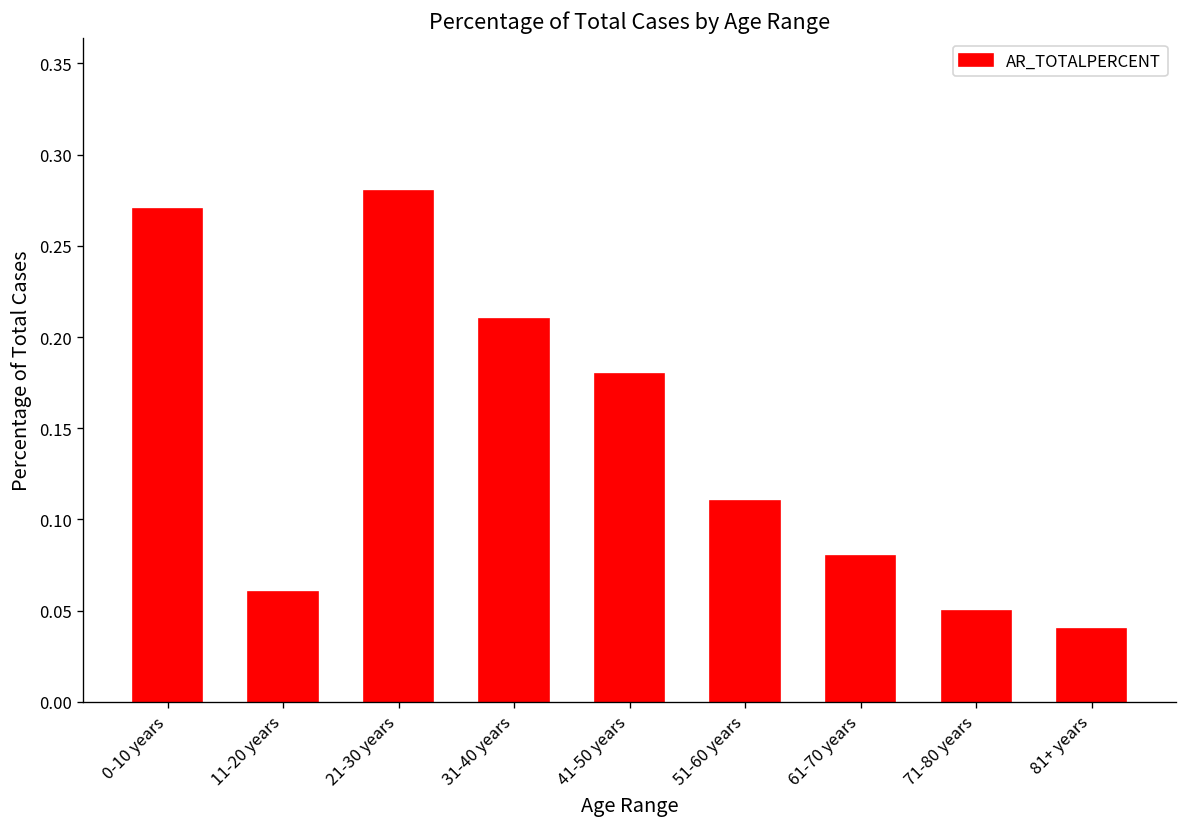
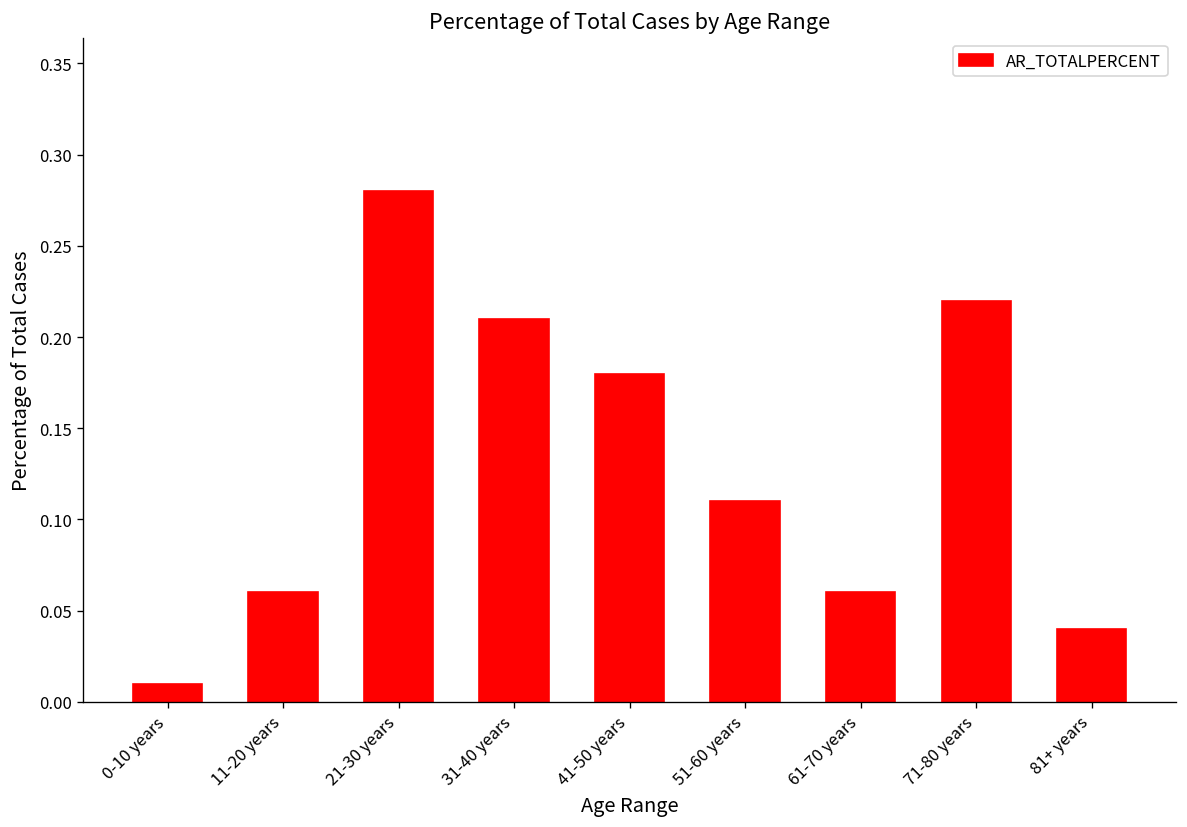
0-10 years: 0.27 -> 0.01
61-70 years: 0.08 -> 0.06
71-80 years: 0.05 -> 0.22
